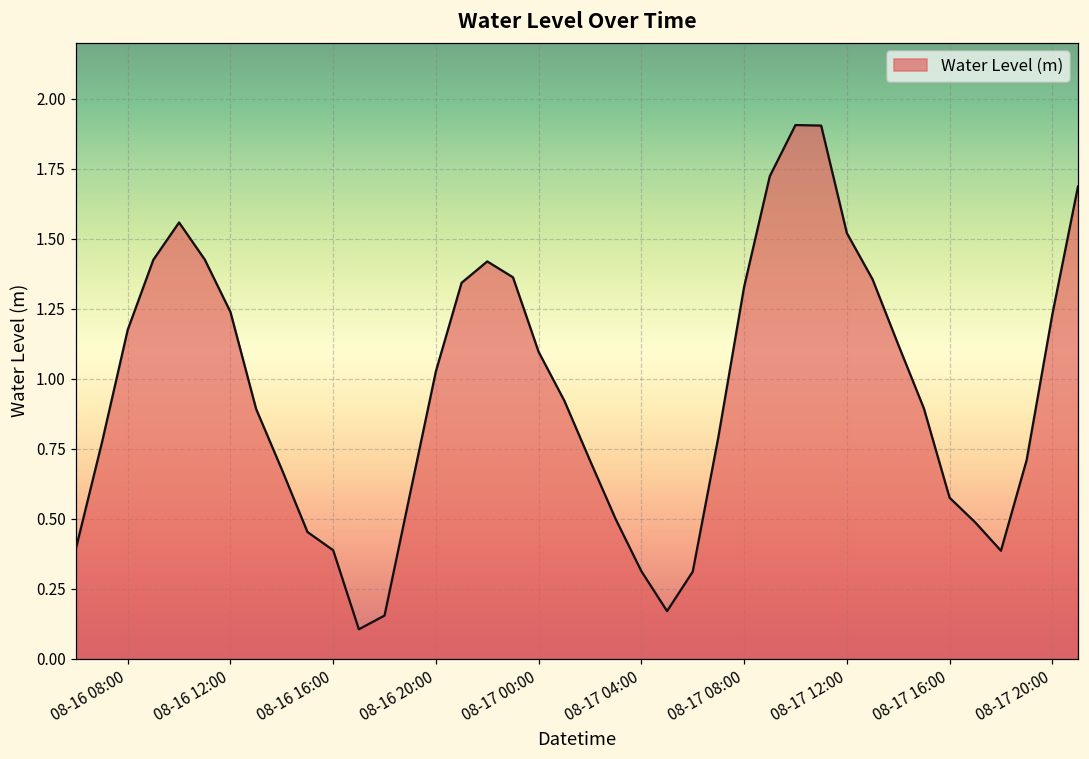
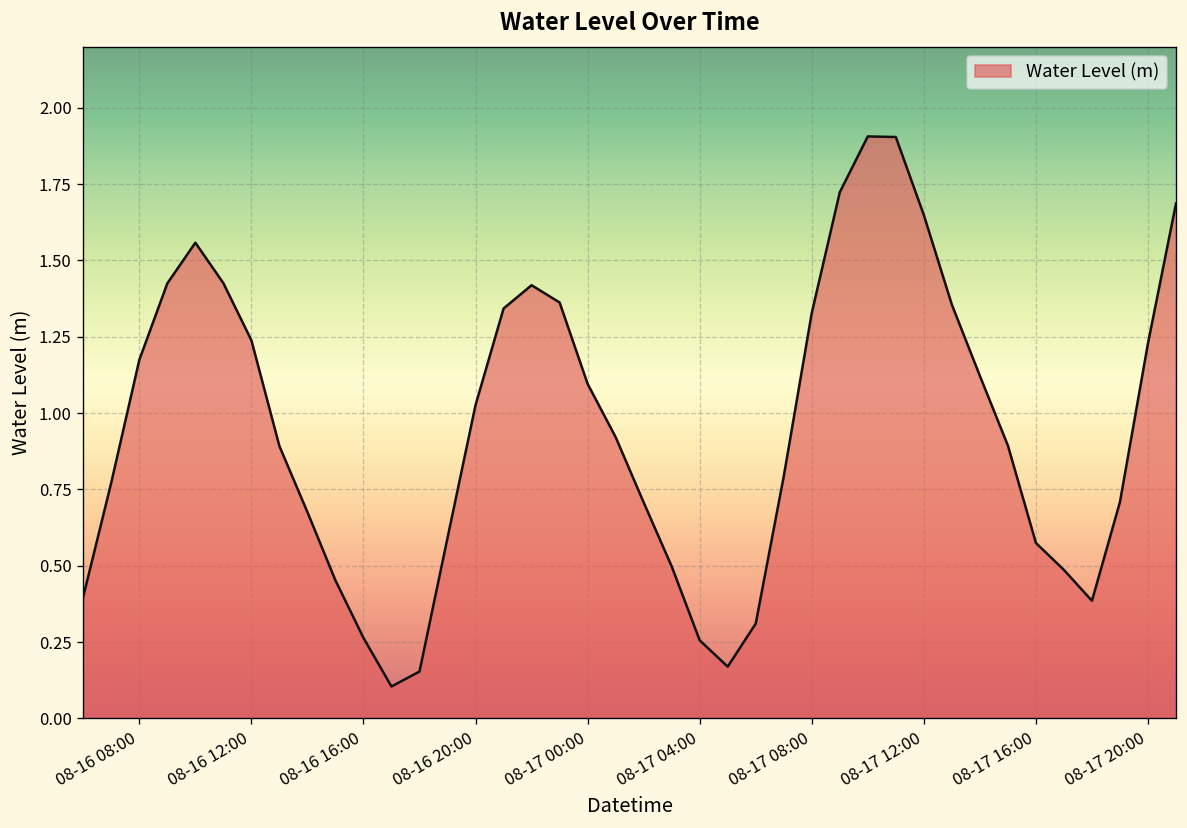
08-16 16:00: 0.39 -> 0.26
08-17 04:00: 0.31 -> 0.26
08-17 12:00: 1.52 -> 1.65
